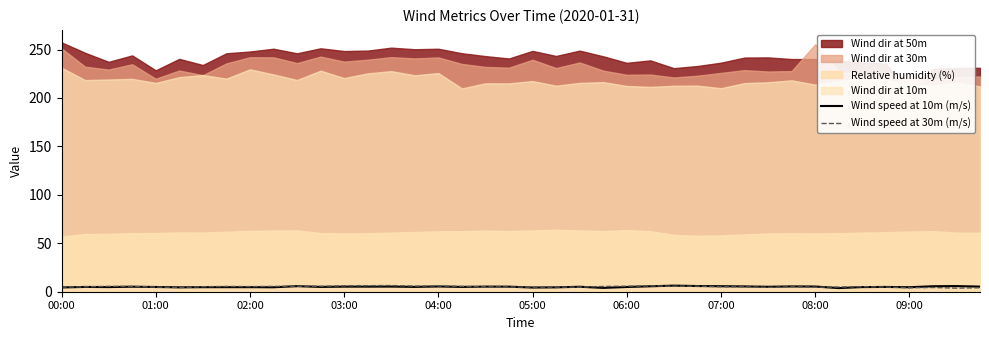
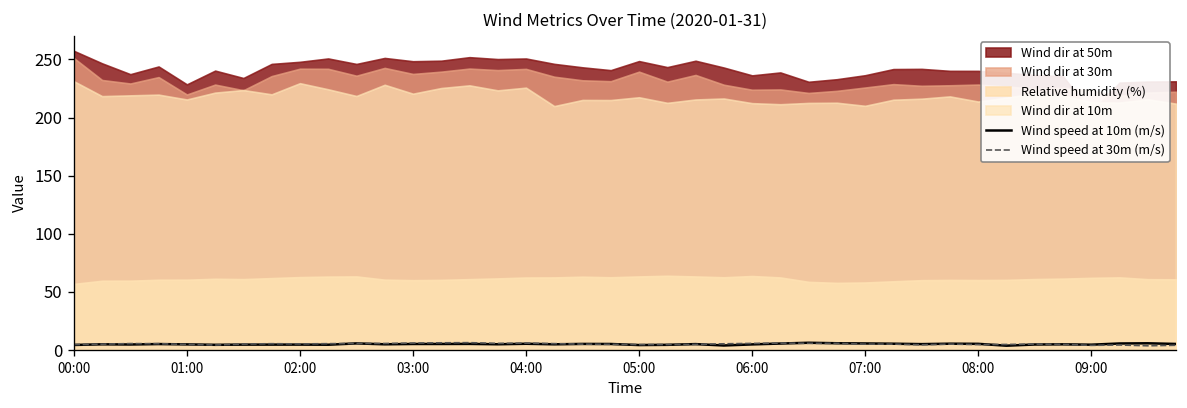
Wind dir at 30m, 08:00: 260 -> 230
